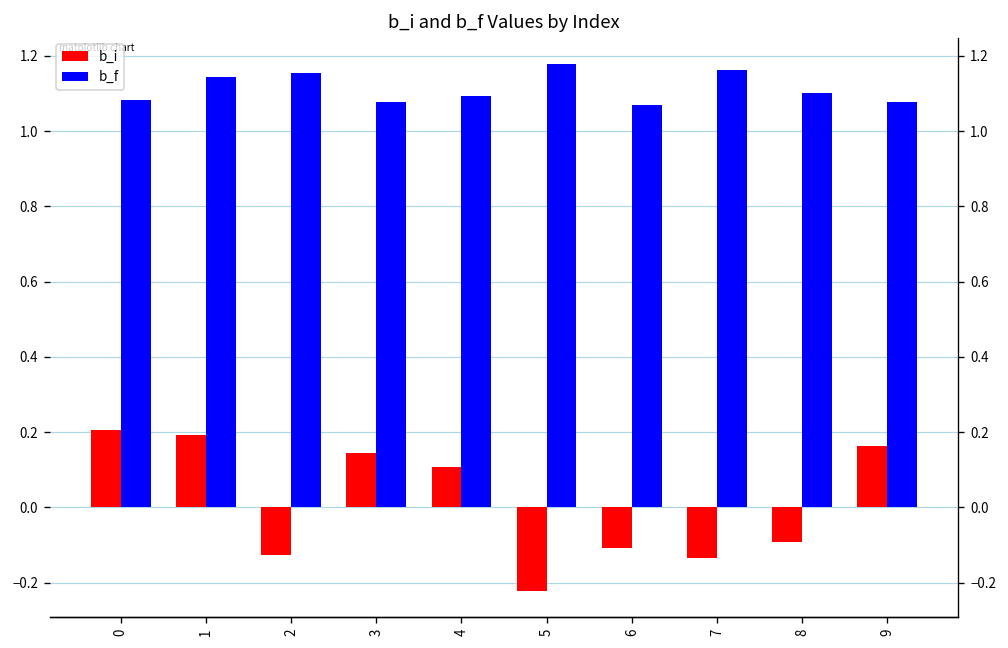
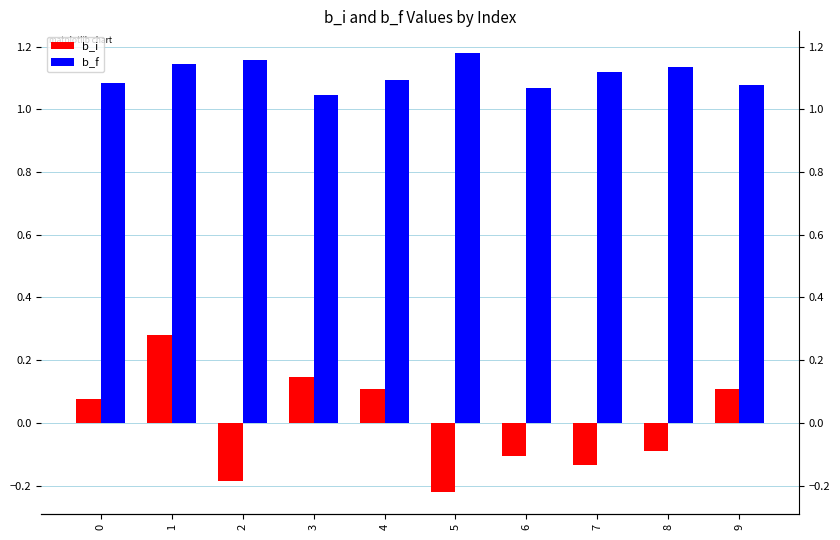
b_i, 0: 0.20 -> 0.07
b_i, 1: 0.19 -> 0.28
b_i, 2: -0.13 -> -0.19
b_f, 3: 1.08 -> 1.05
b_f, 7: 1.16 -> 1.12
b_f, 8: 1.10 -> 1.13
b_i, 9: 0.16 -> 0.11
